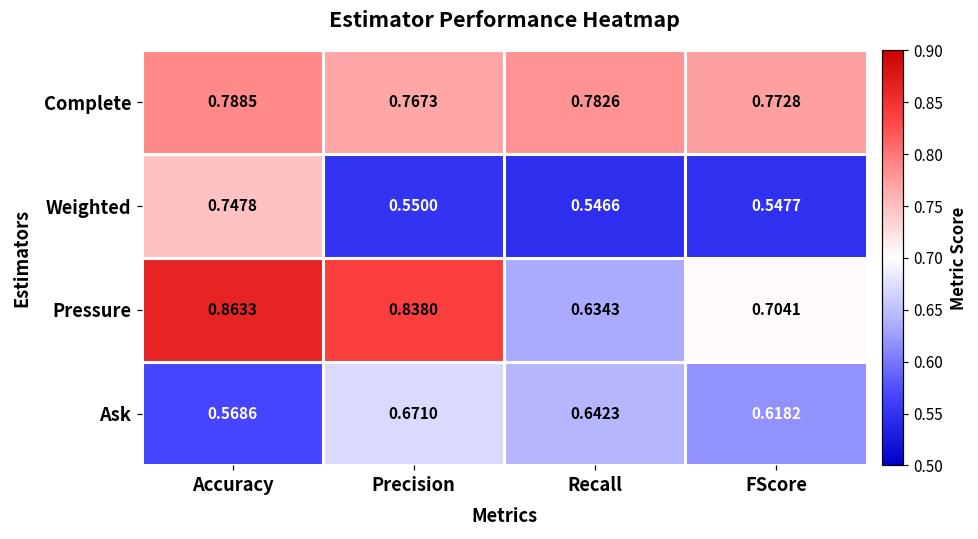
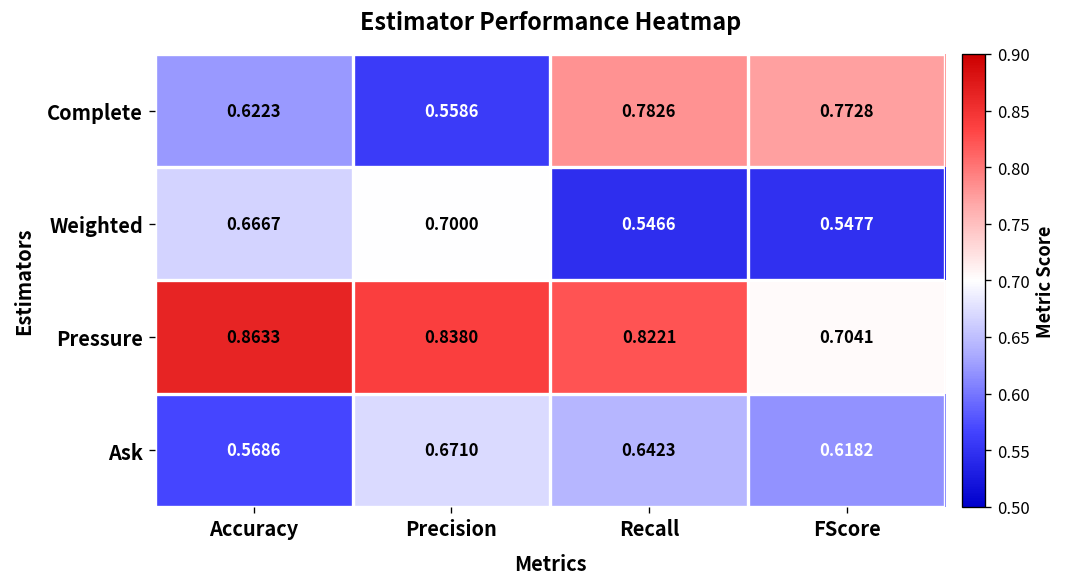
Complete, Accuracy: 0.7885 -> 0.6223
Complete, Precision: 0.7673 -> 0.5586
Weighted, Accuracy: 0.7478 -> 0.6667
Weighted, Precision: 0.5500 -> 0.7000
Pressure, Recall: 0.6343 -> 0.8221
